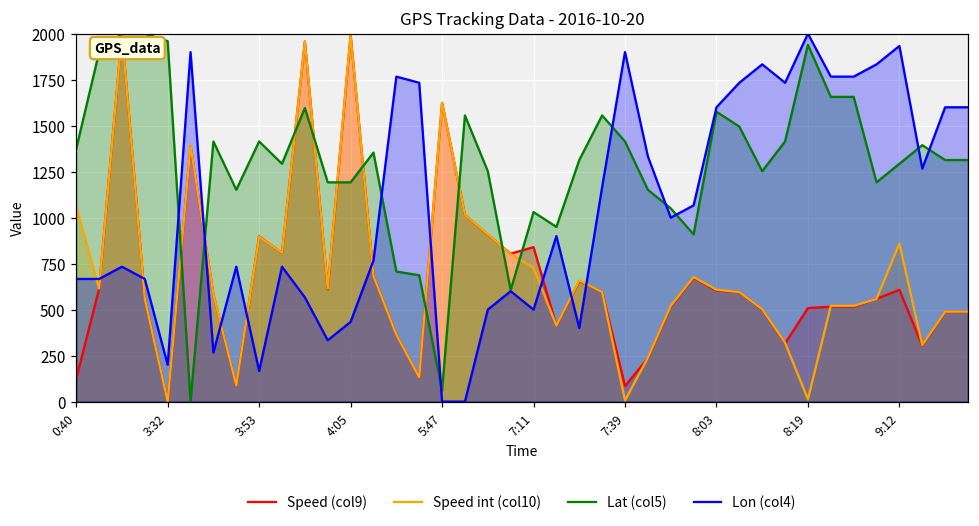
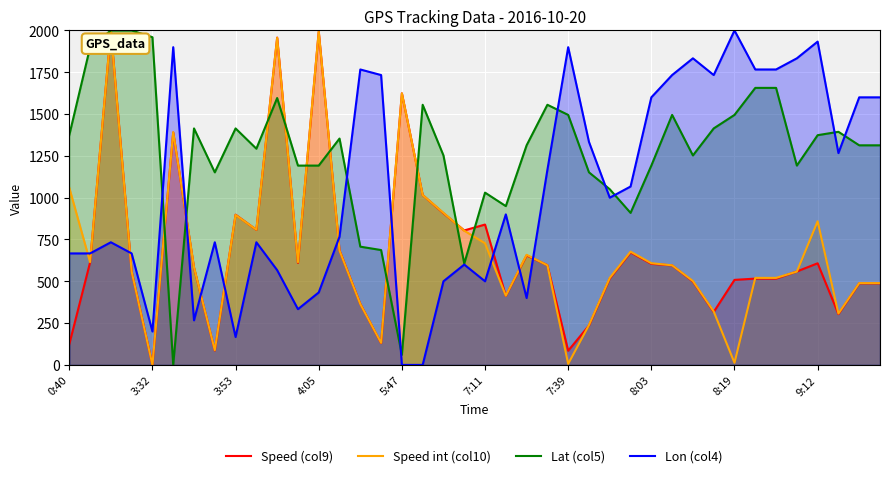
Lat (col5), 7:39: 1410 -> 1490
Lat (col5), 8:03: 1580 -> 1190
Lat (col5), 8:19: 1940 -> 1490
Lat (col5), 9:12: 1290 -> 1370
